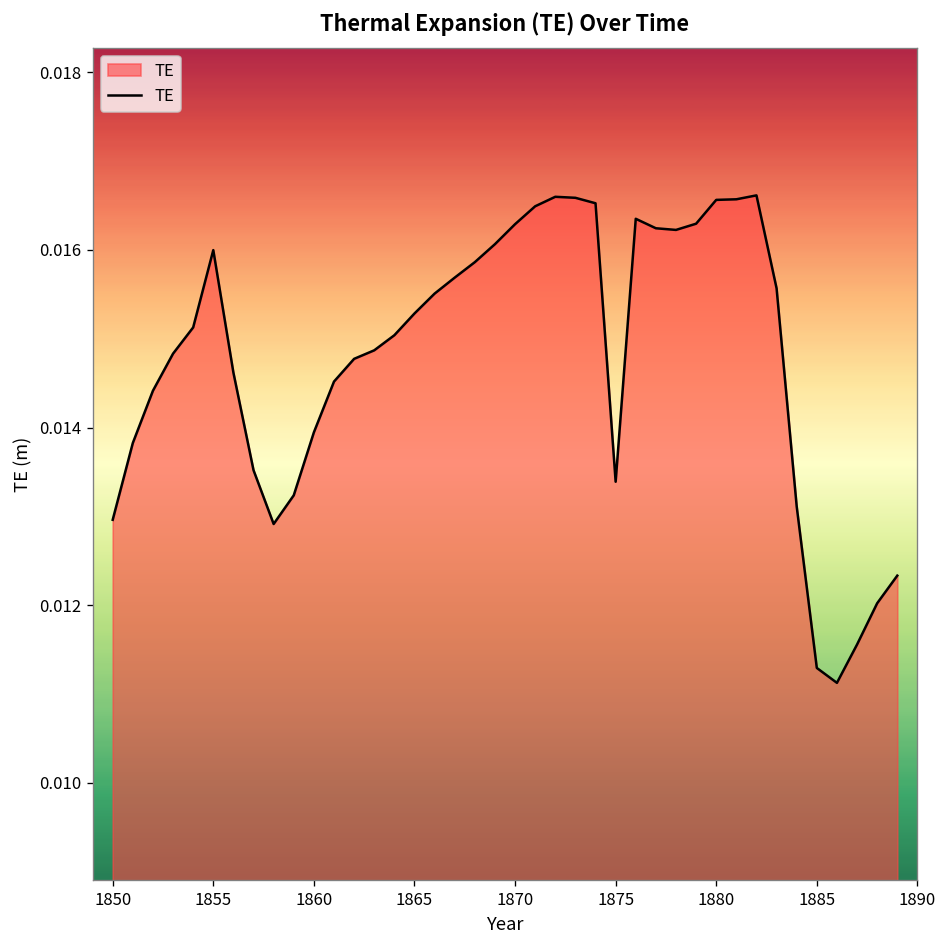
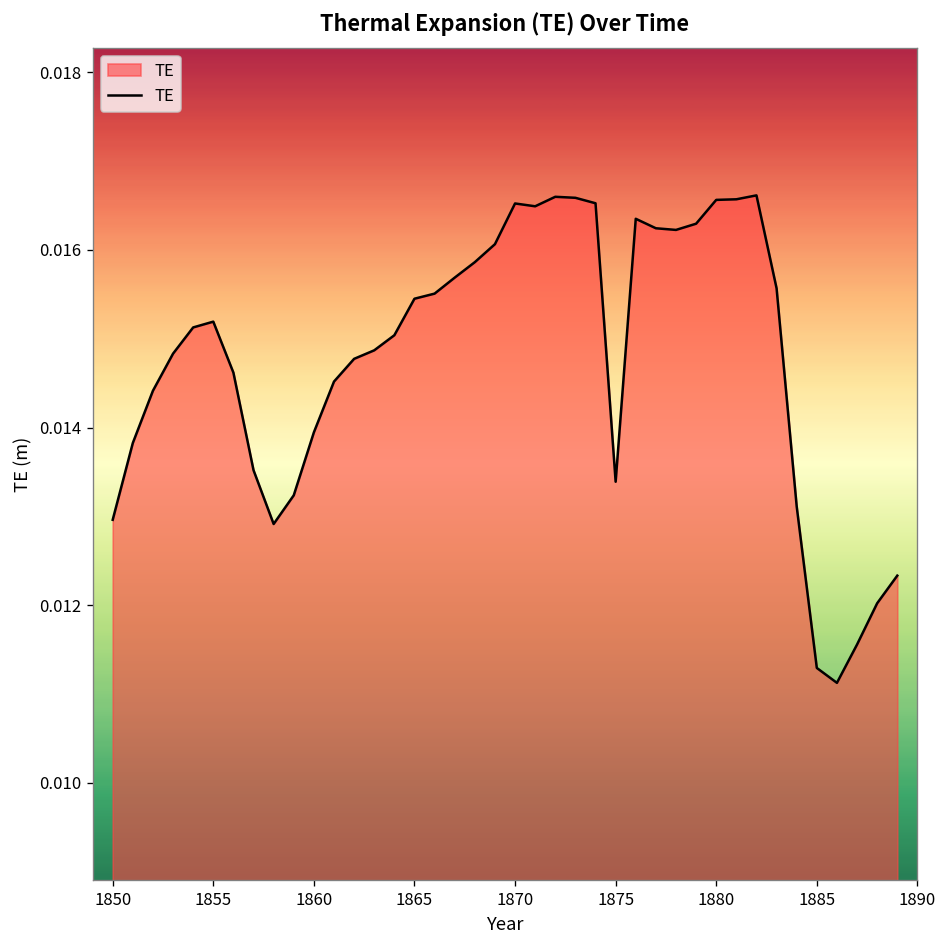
1855: 0.0160 -> 0.0152
1865: 0.0153 -> 0.0155
1870: 0.0163 -> 0.0165
